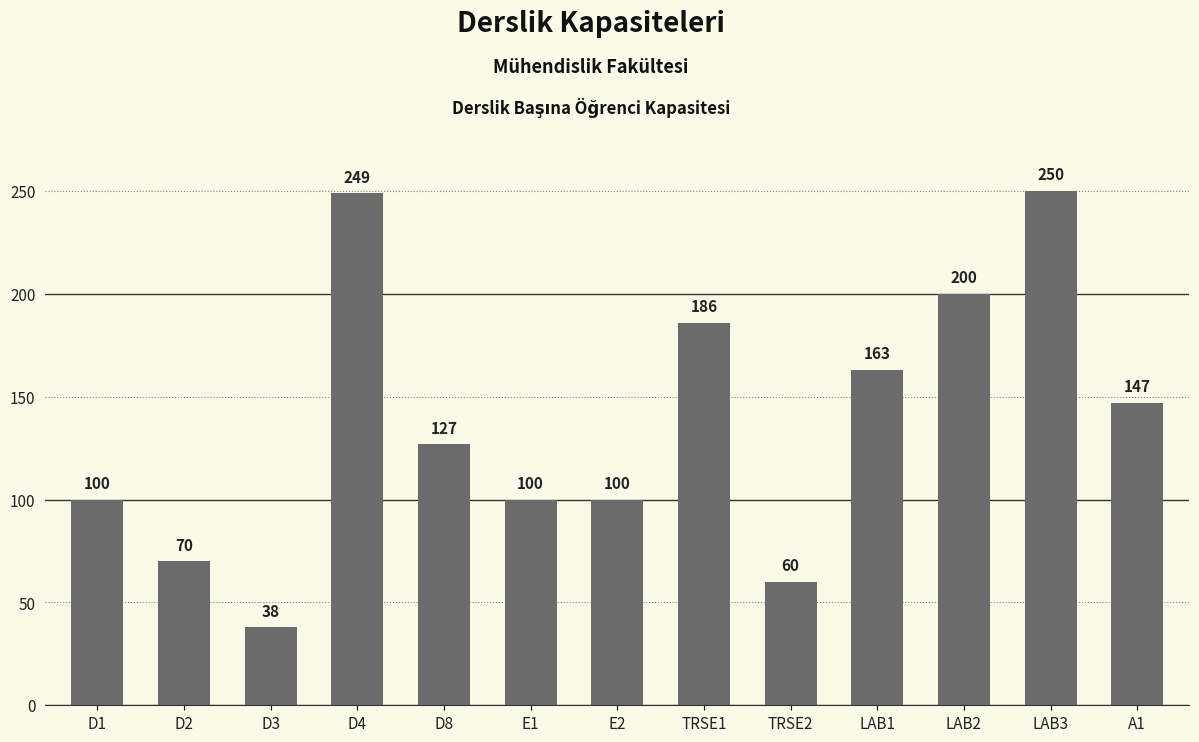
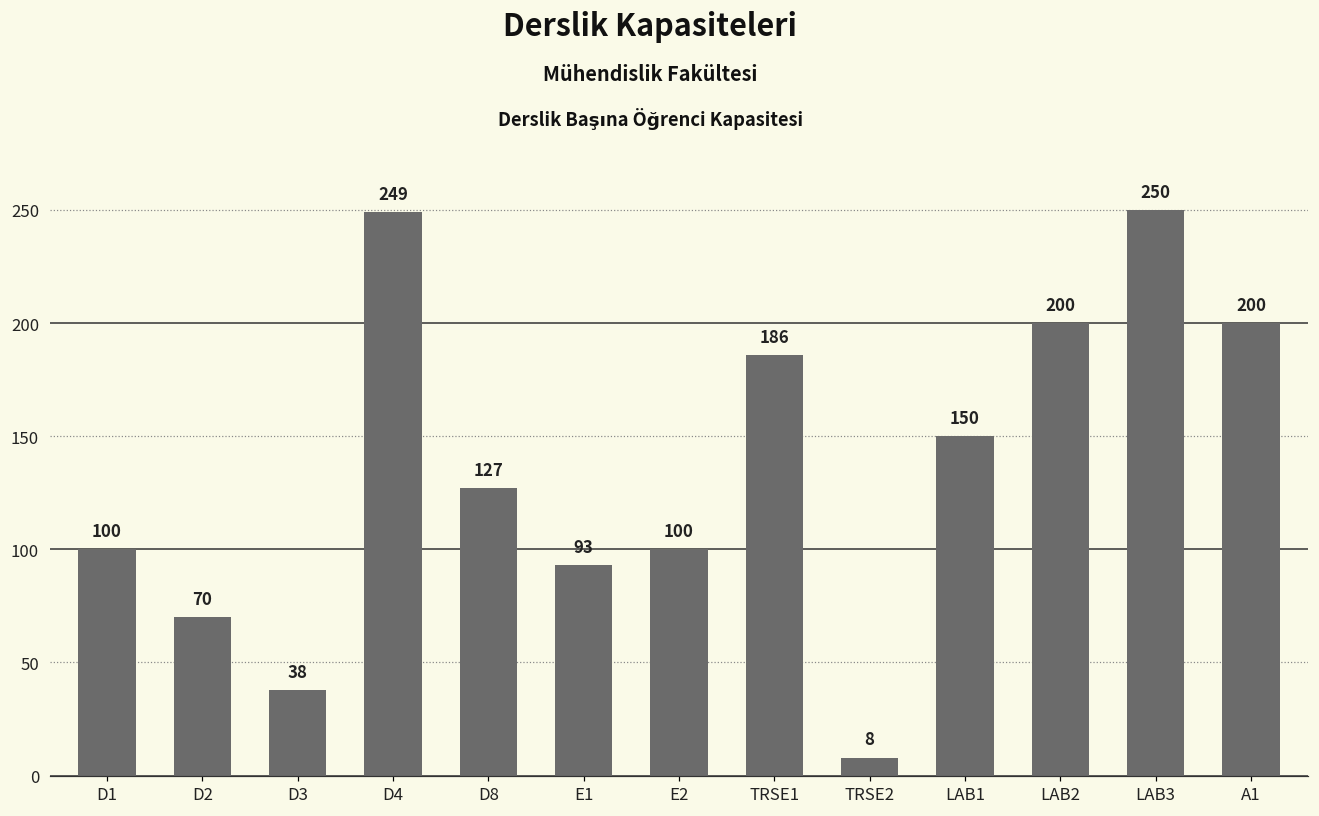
E1: 100 -> 93
TRSE2: 60 -> 8
LAB1: 163 -> 150
A1: 147 -> 200
